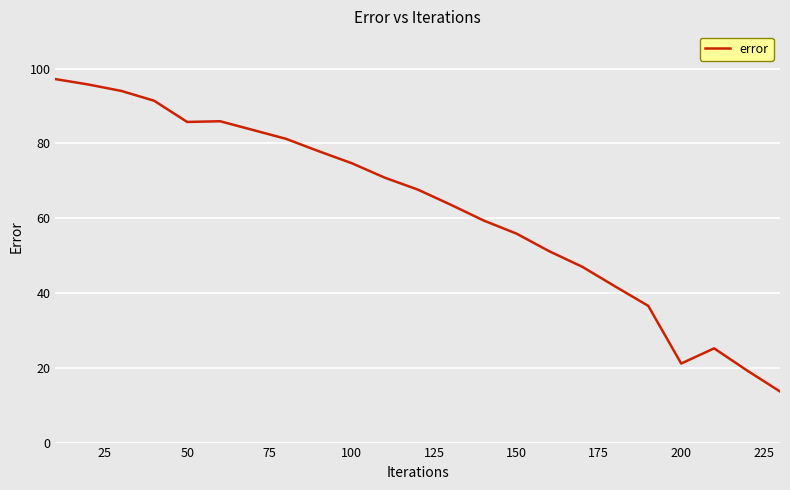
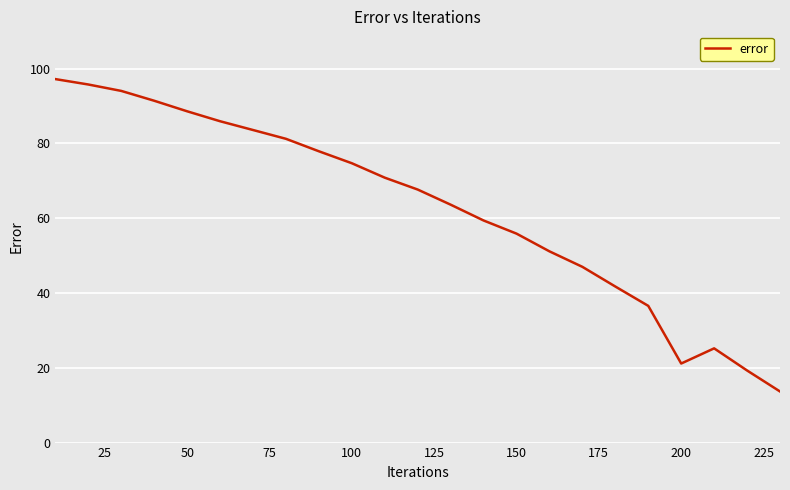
50: 86 -> 89
